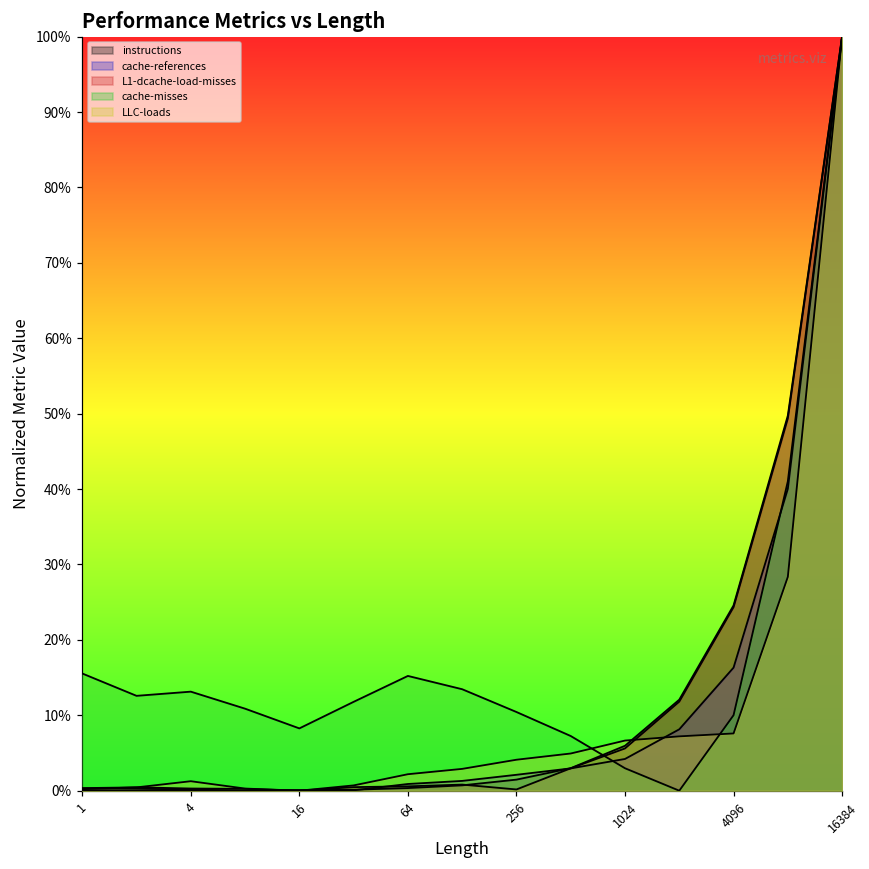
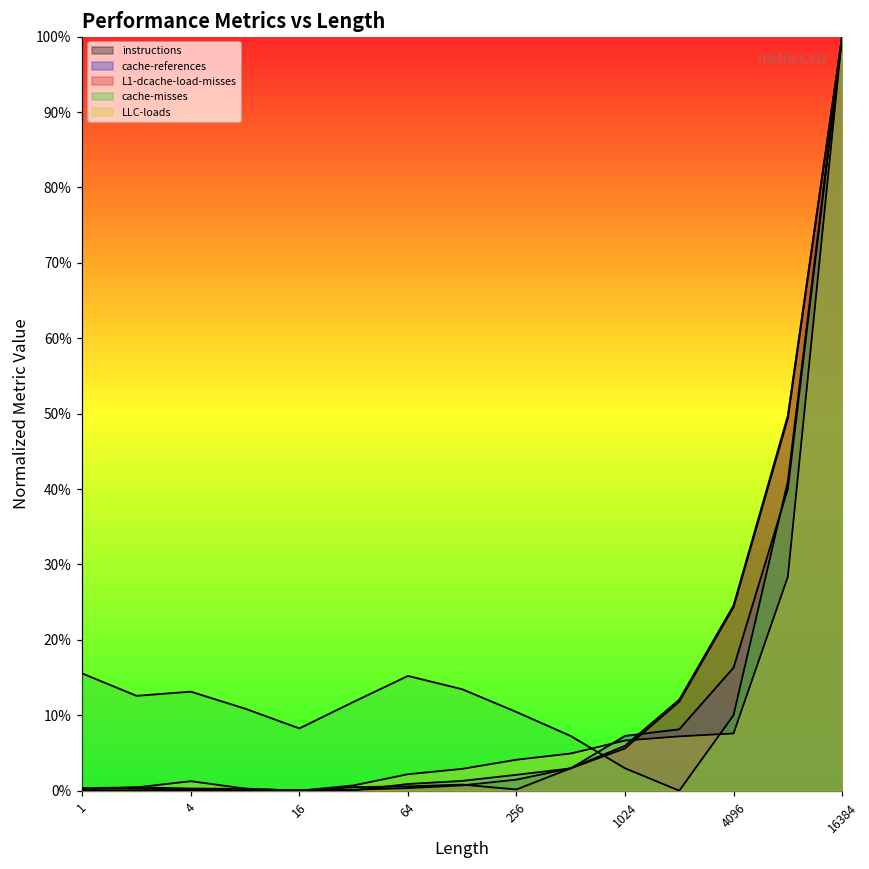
cache-references, 1024: 4% -> 7%
